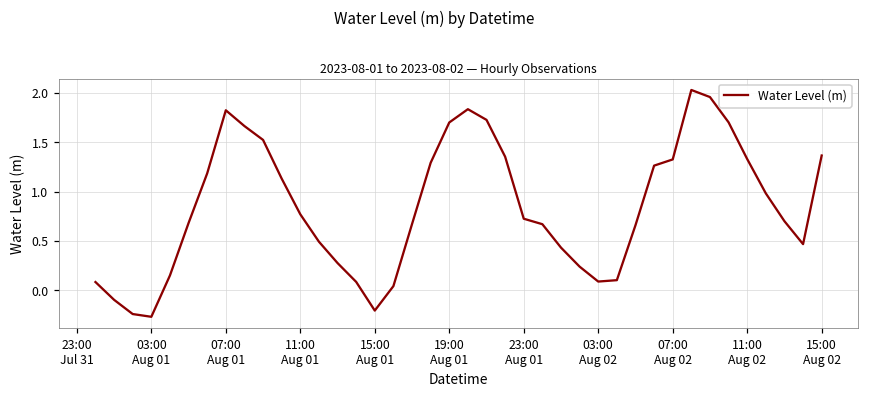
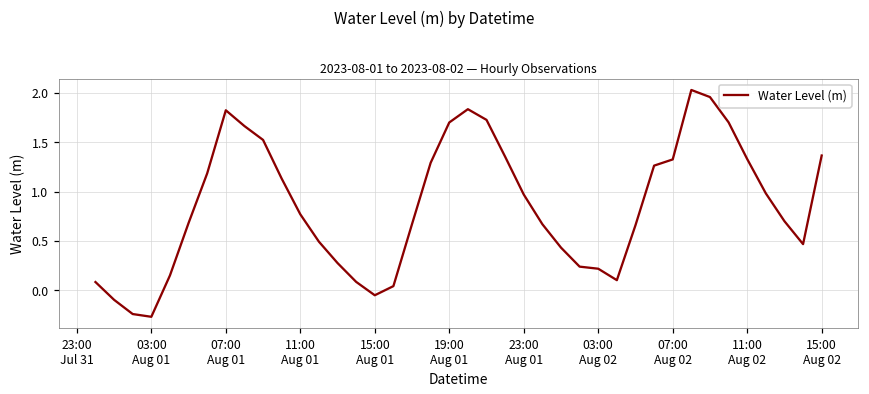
15:00 Aug 01: -0.2 -> 0.0
23:00 Aug 01: 0.7 -> 1.0
03:00 Aug 02: 0.1 -> 0.2
